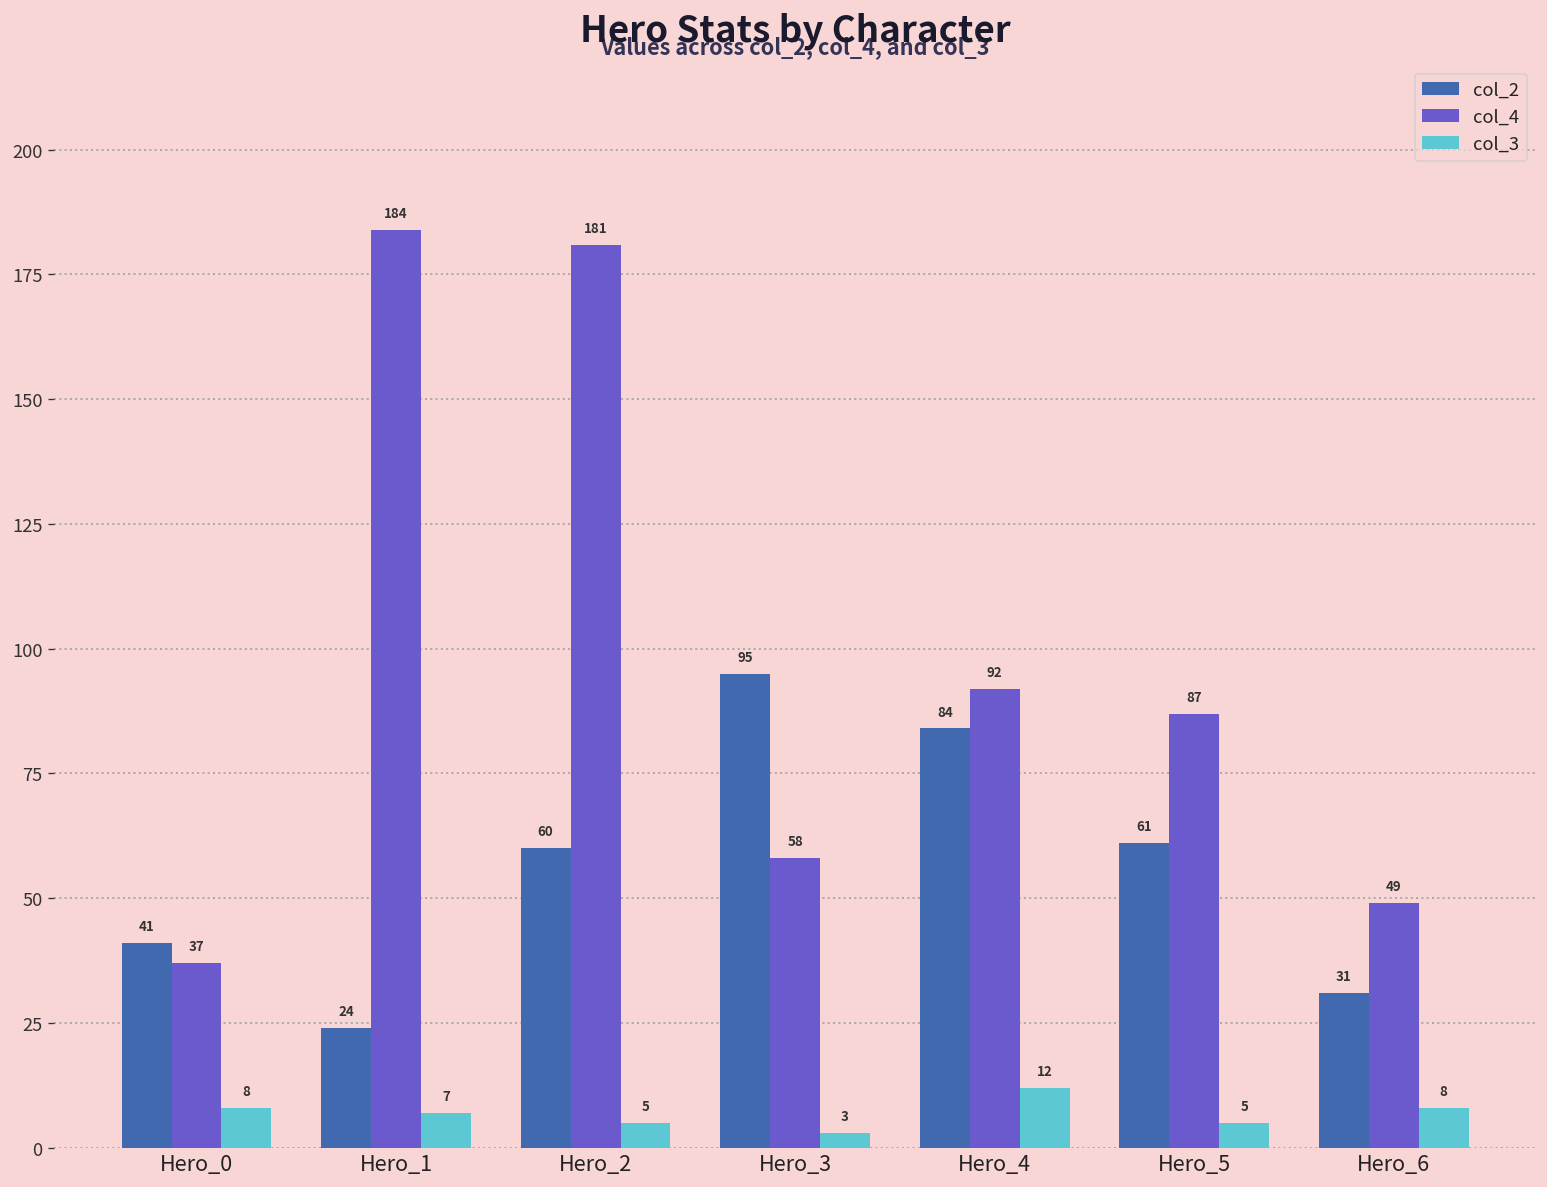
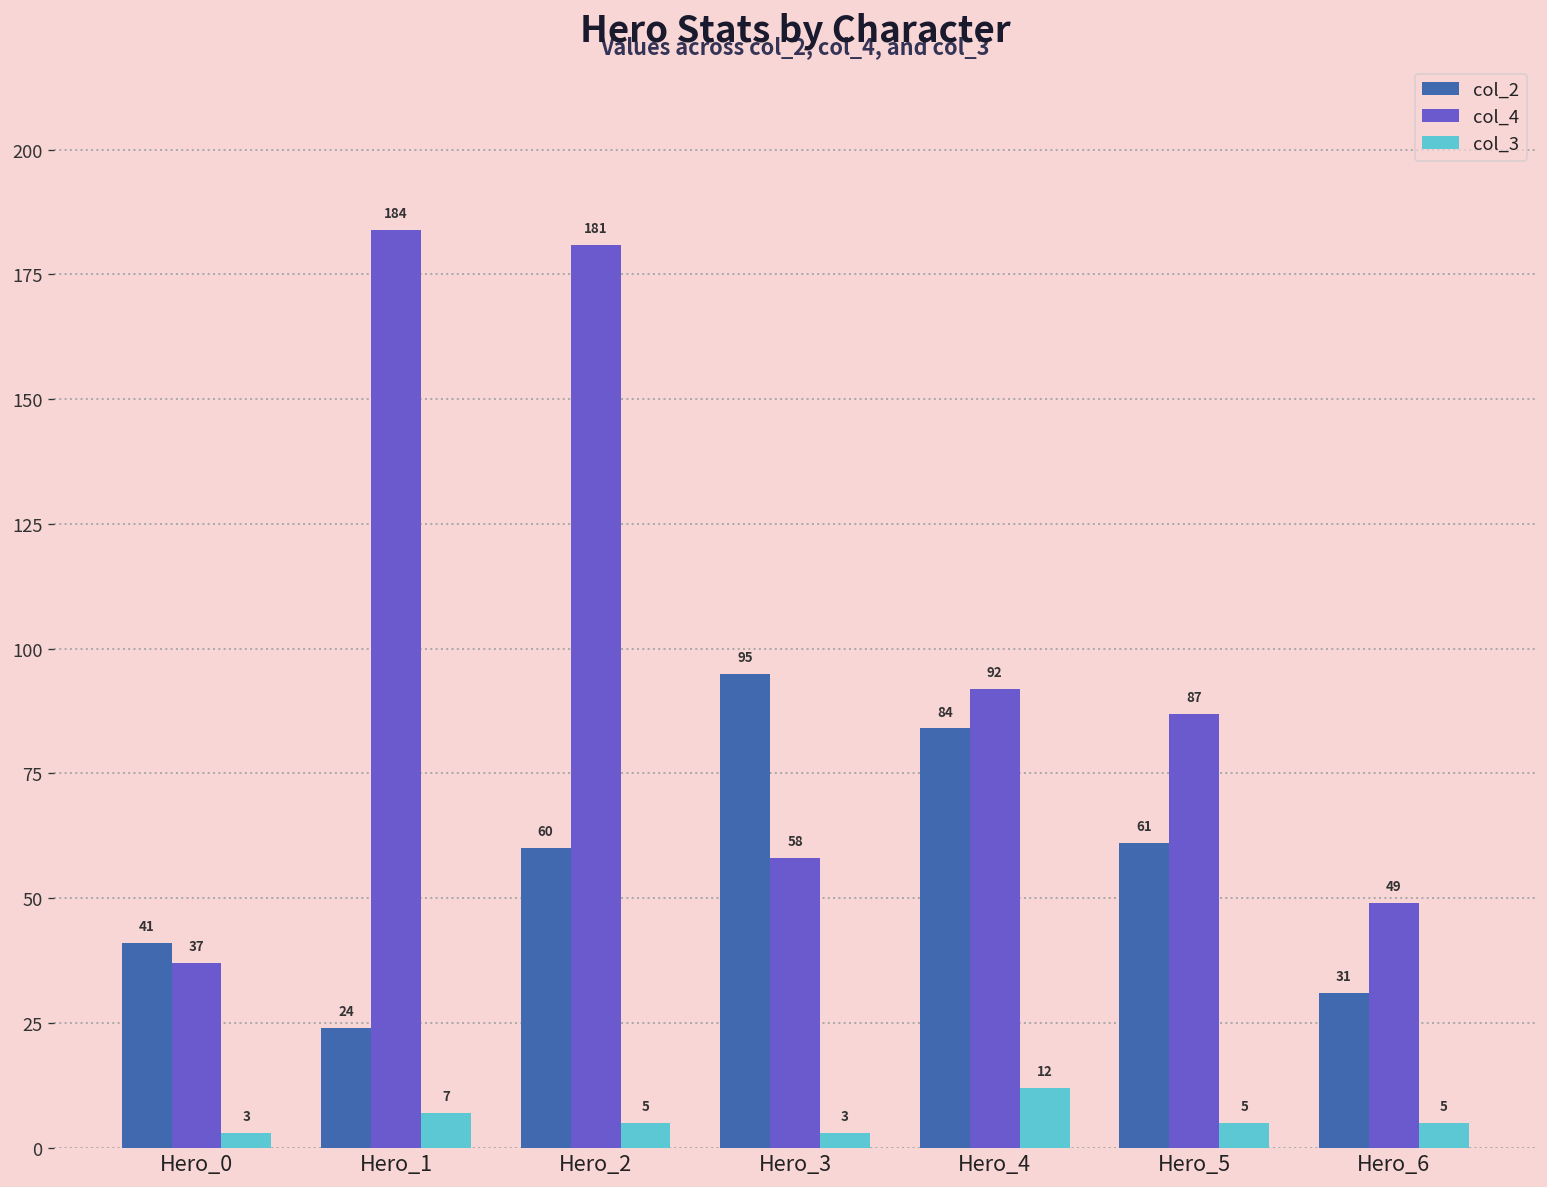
col_3, Hero_0: 8 -> 3
col_3, Hero_6: 8 -> 5
